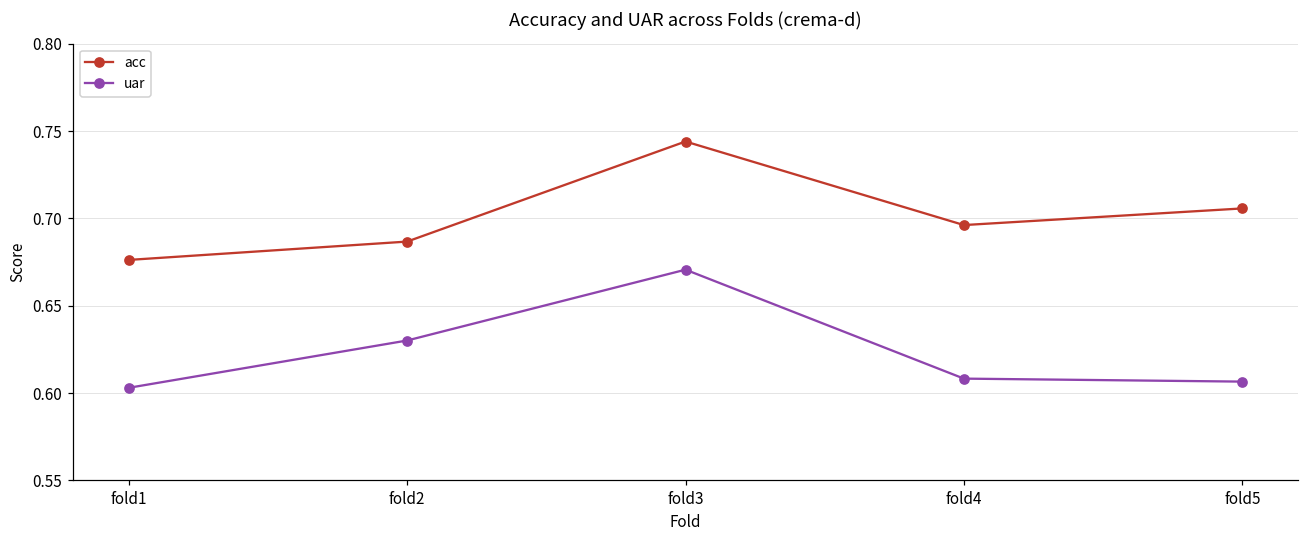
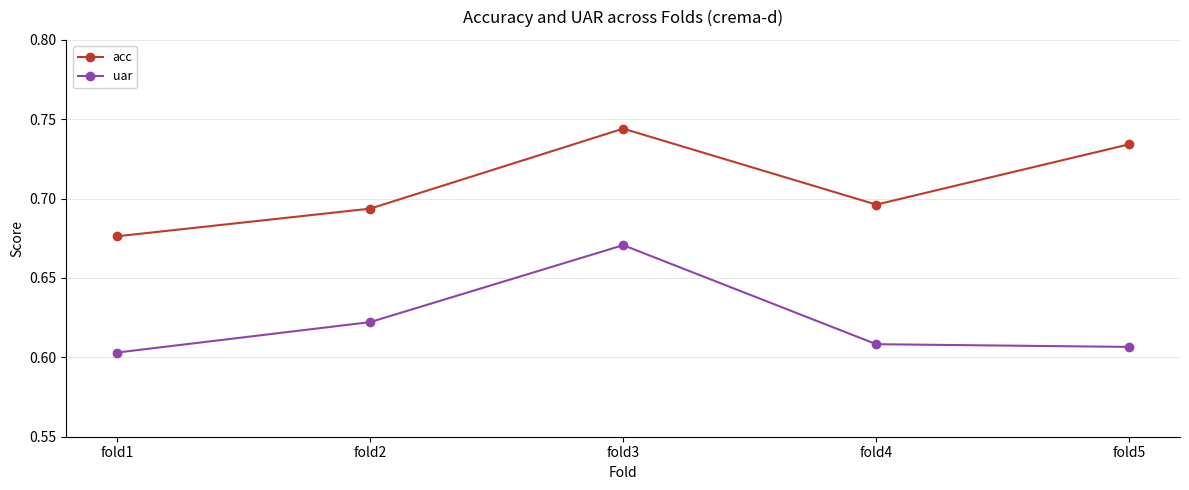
acc, fold2: 0.687 -> 0.694
uar, fold2: 0.630 -> 0.622
acc, fold5: 0.706 -> 0.734
